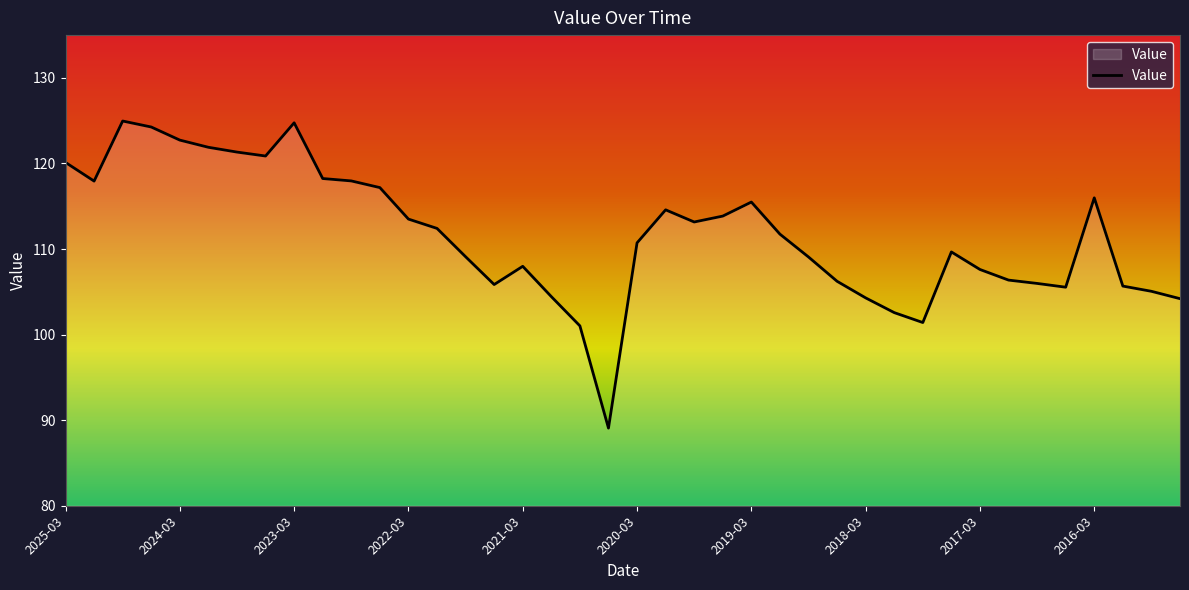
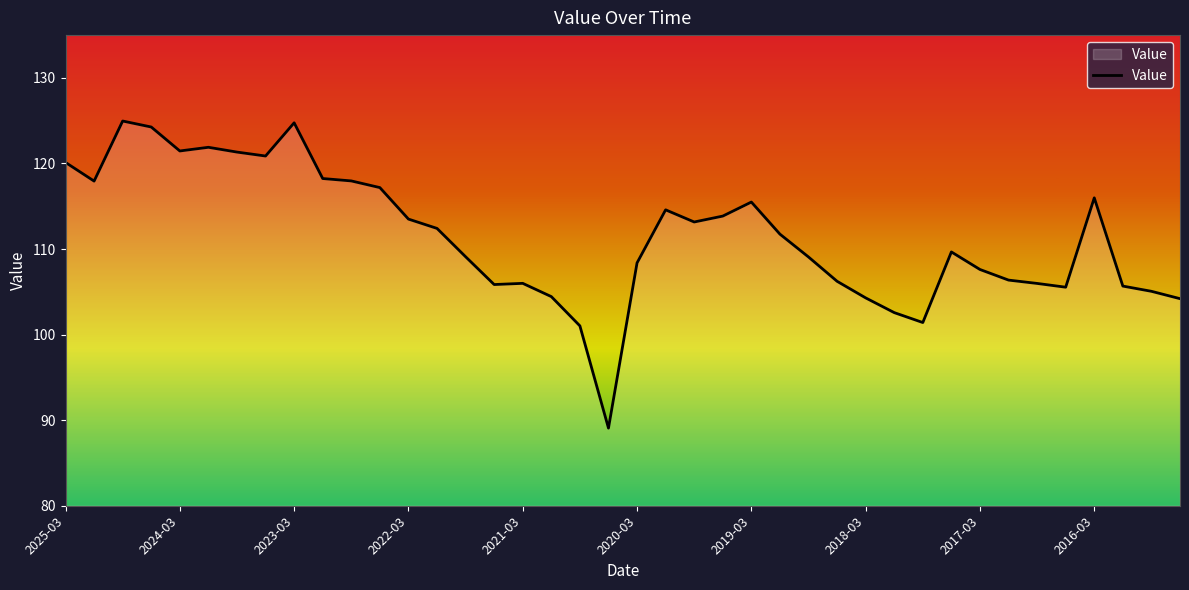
2024-03: 123 -> 121
2021-03: 108 -> 106
2020-03: 111 -> 108
